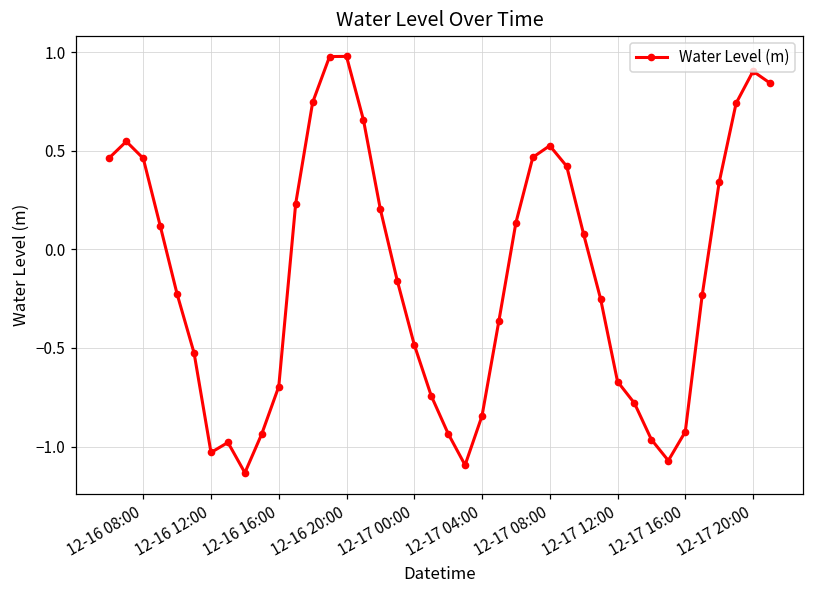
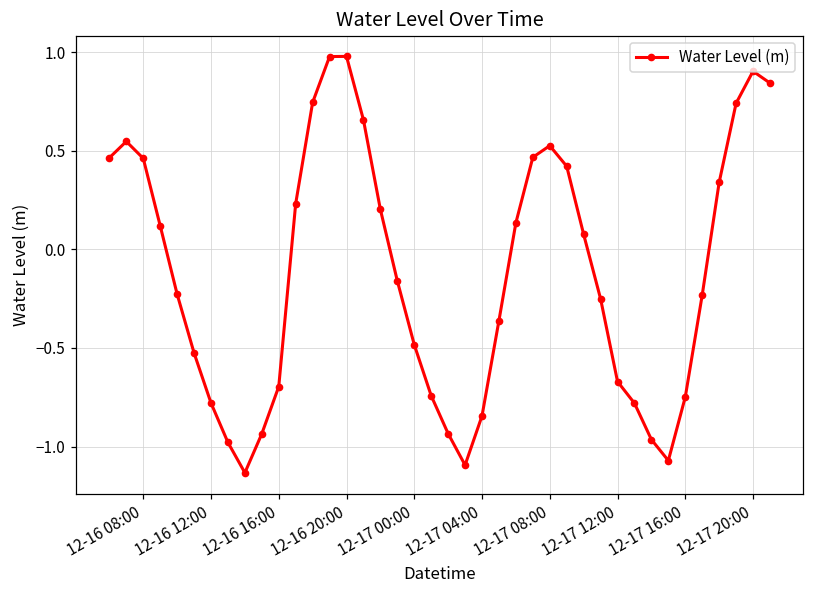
12-16 12:00: -1.03 -> -0.78
12-17 16:00: -0.92 -> -0.75
